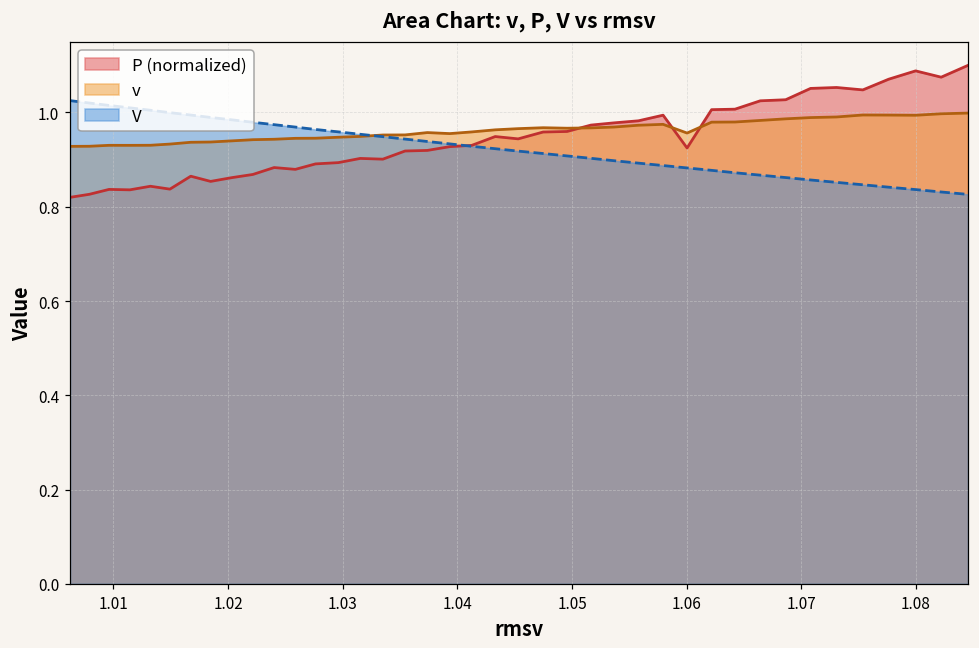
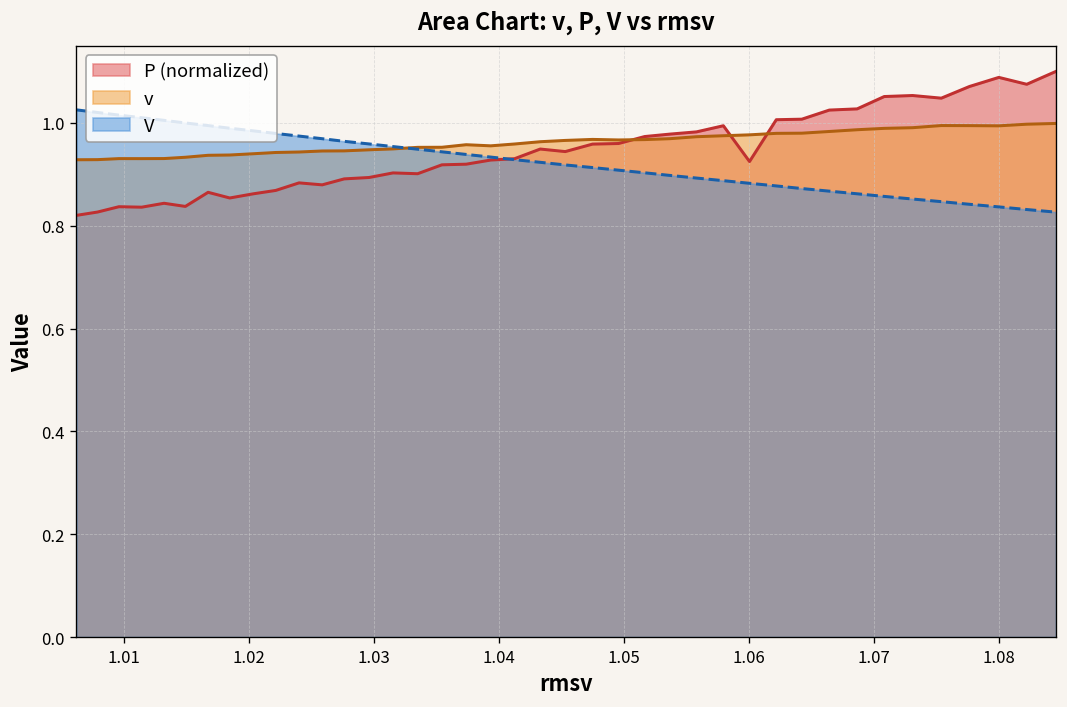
v, 1.06: 0.96 -> 0.98
